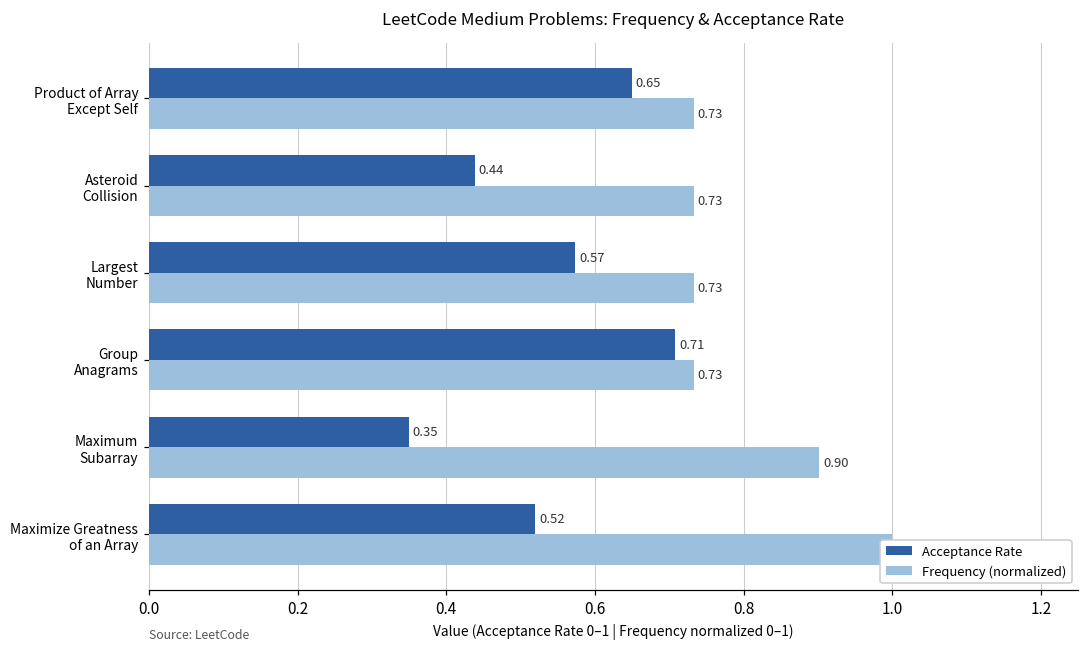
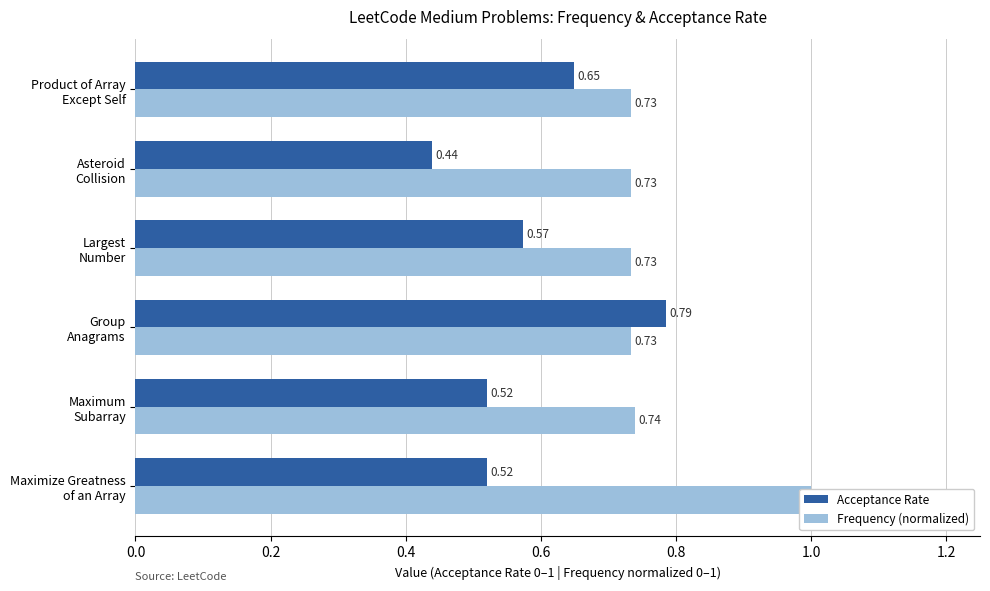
Acceptance Rate, Group Anagrams: 0.71 -> 0.79
Acceptance Rate, Maximum Subarray: 0.35 -> 0.52
Frequency (normalized), Maximum Subarray: 0.90 -> 0.74
